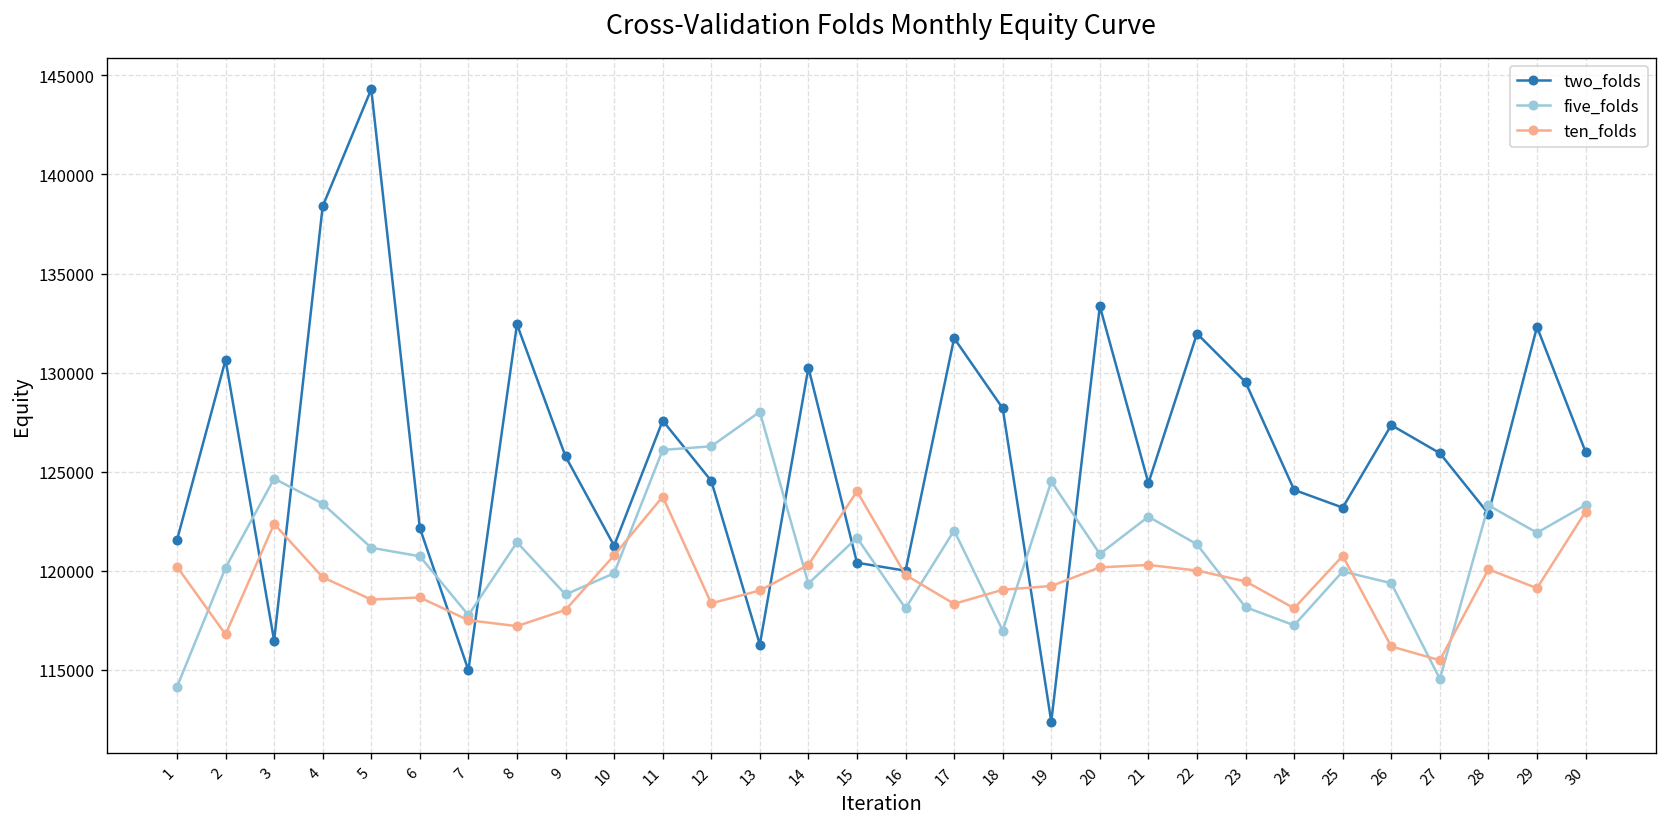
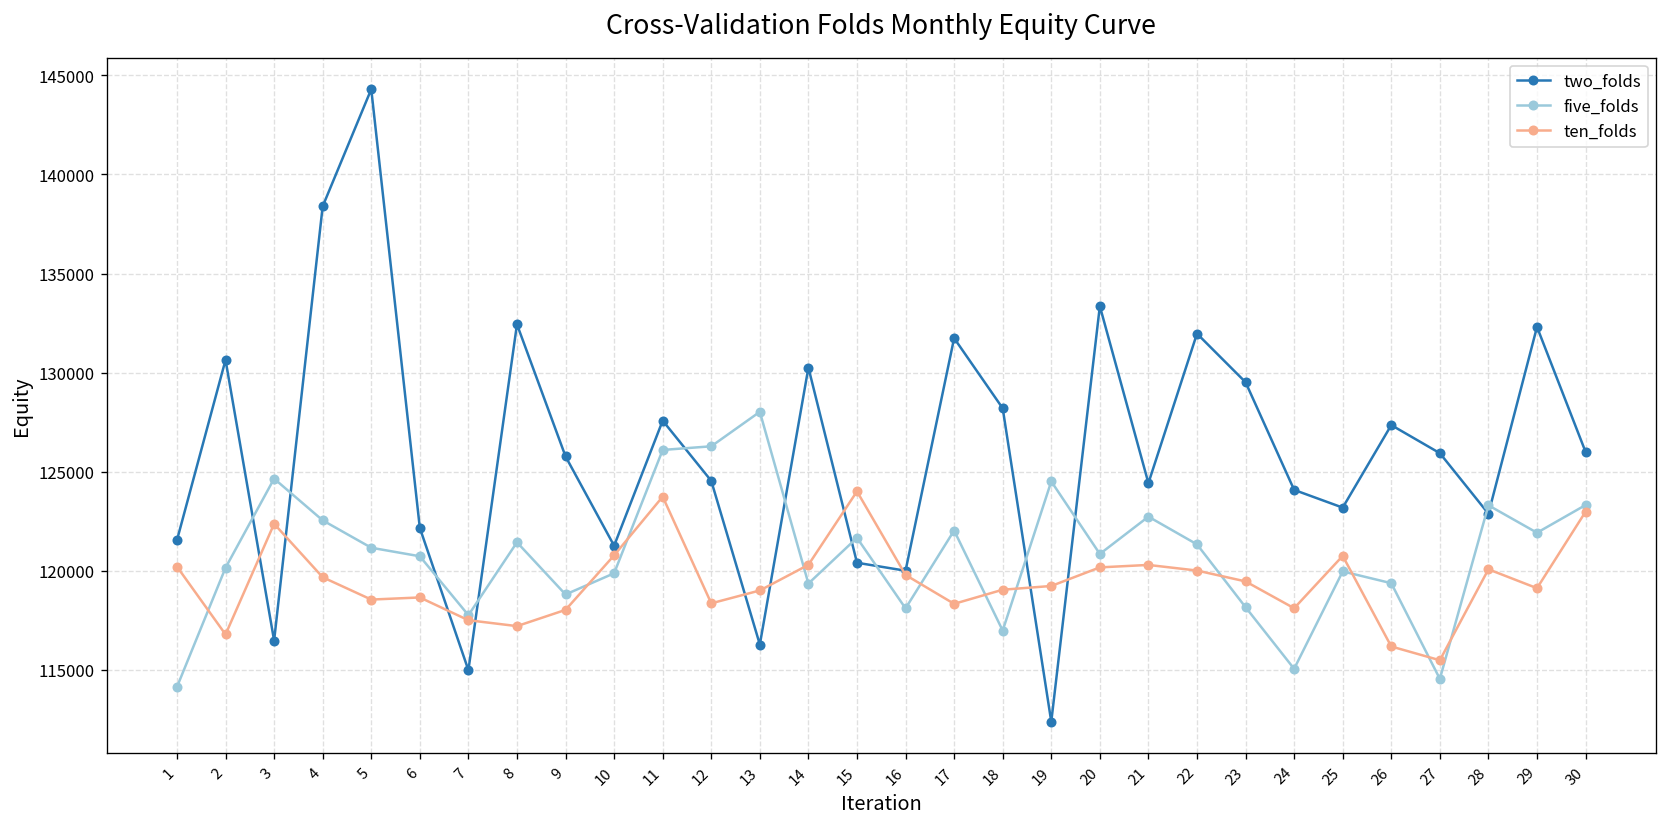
five_folds, 4: 123400 -> 122500
five_folds, 24: 117200 -> 115100
